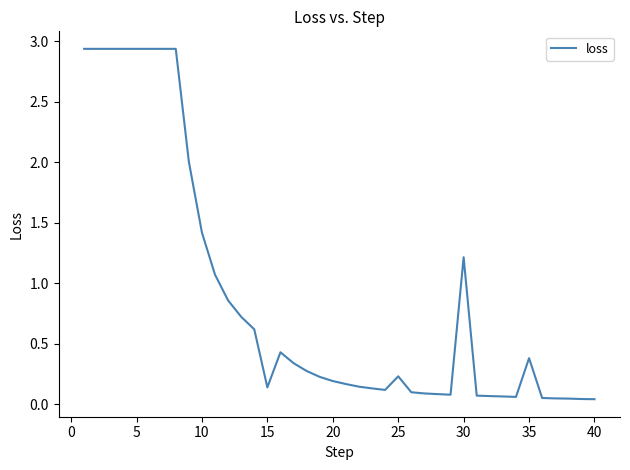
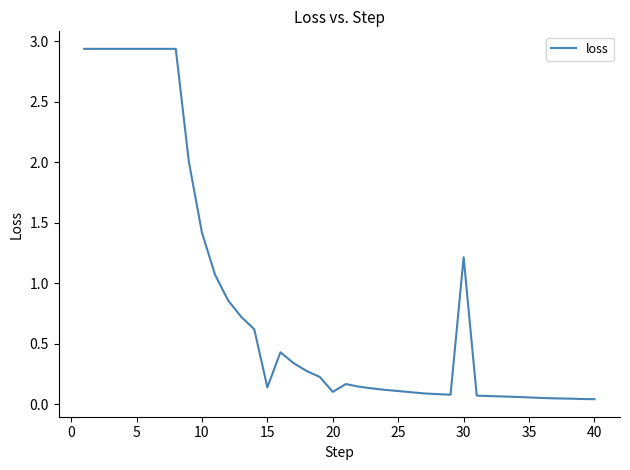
20: 0.19 -> 0.10
25: 0.23 -> 0.11
35: 0.38 -> 0.06
